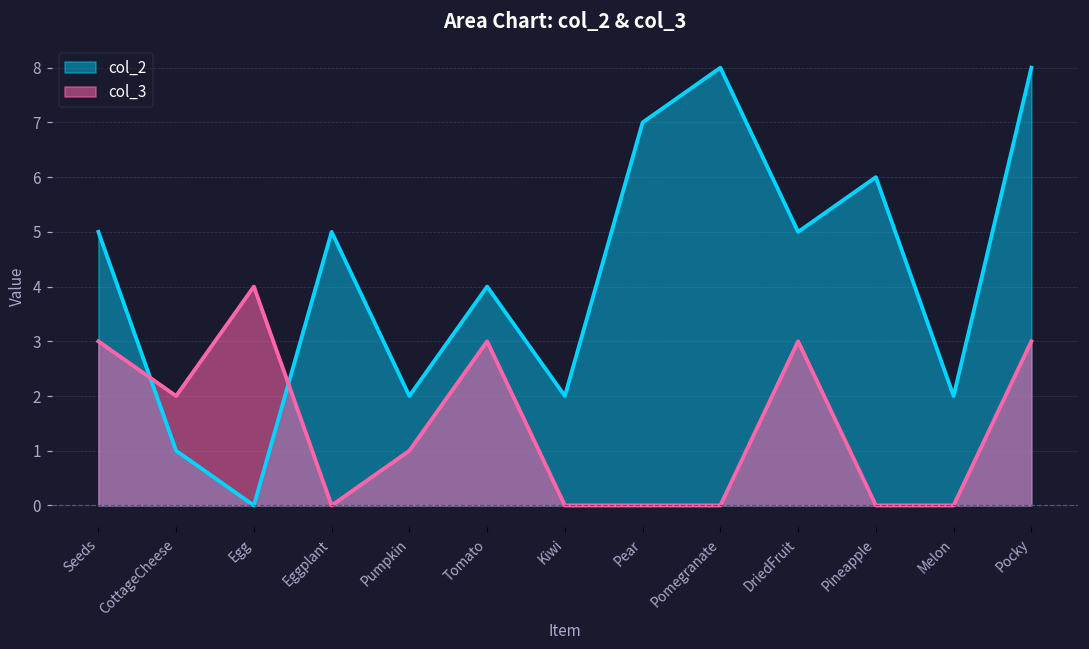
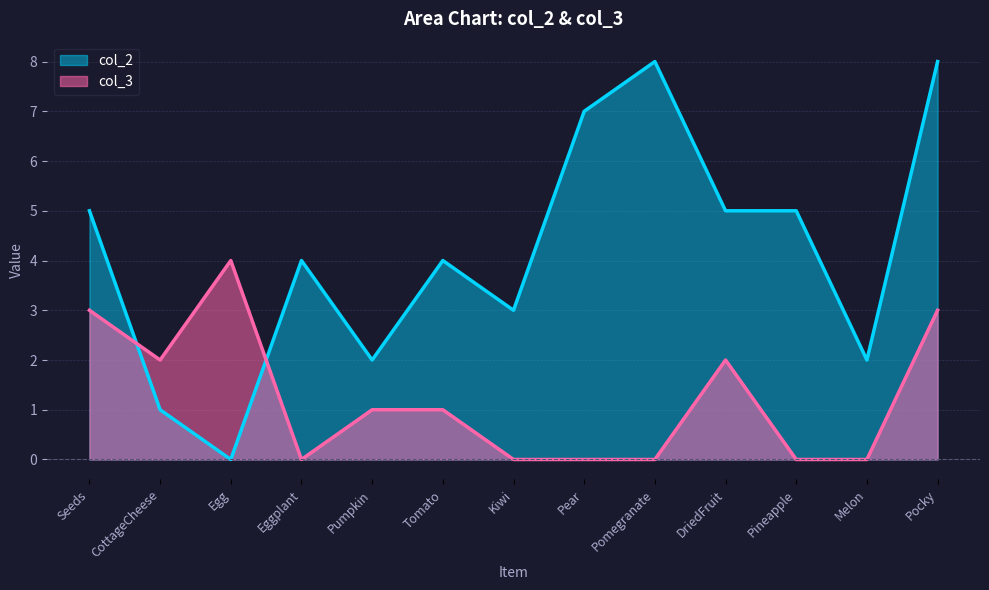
col_2, Eggplant: 5 -> 4
col_3, Tomato: 3 -> 1
col_2, Kiwi: 2 -> 3
col_3, DriedFruit: 3 -> 2
col_2, Pineapple: 6 -> 5
